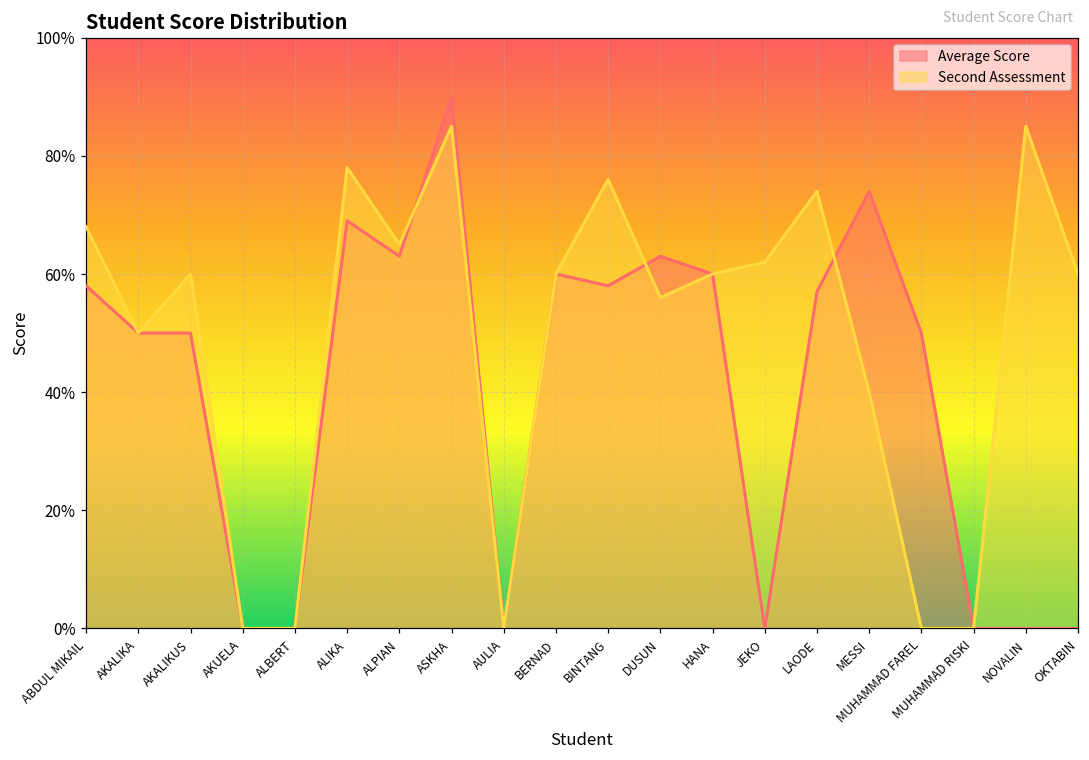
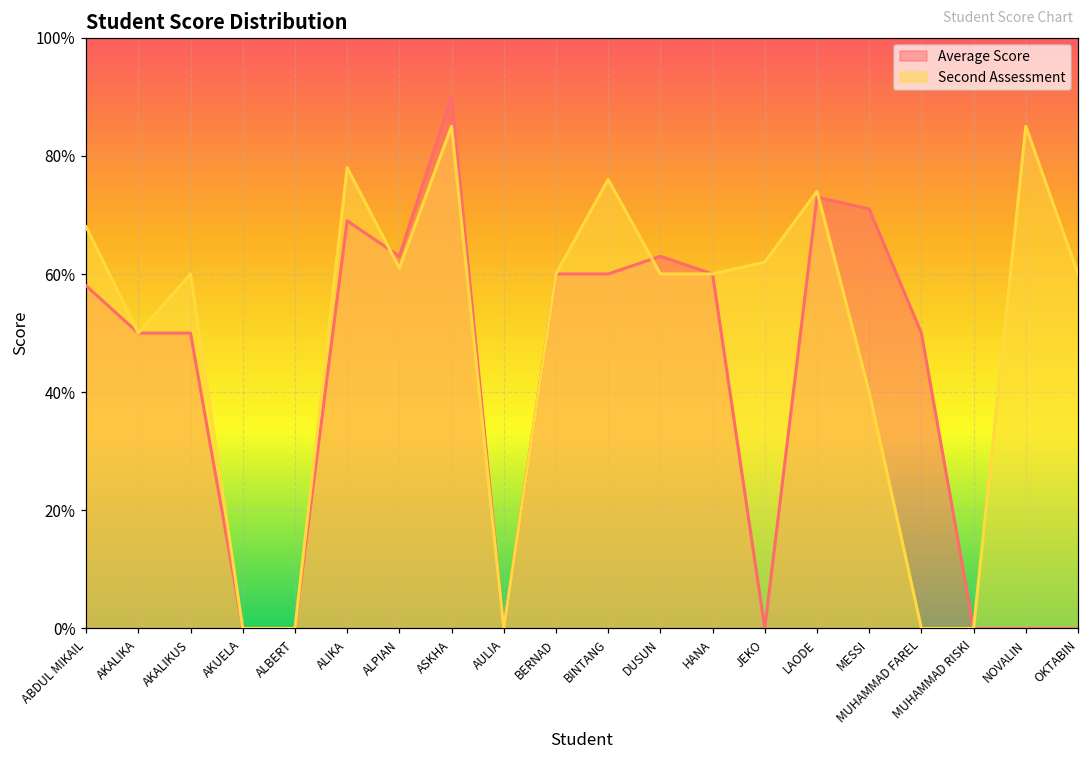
Second Assessment, ALPIAN: 65% -> 61%
Average Score, BINTANG: 58% -> 60%
Second Assessment, DUSUN: 56% -> 60%
Average Score, LAODE: 57% -> 73%
Average Score, MESSI: 74% -> 71%
